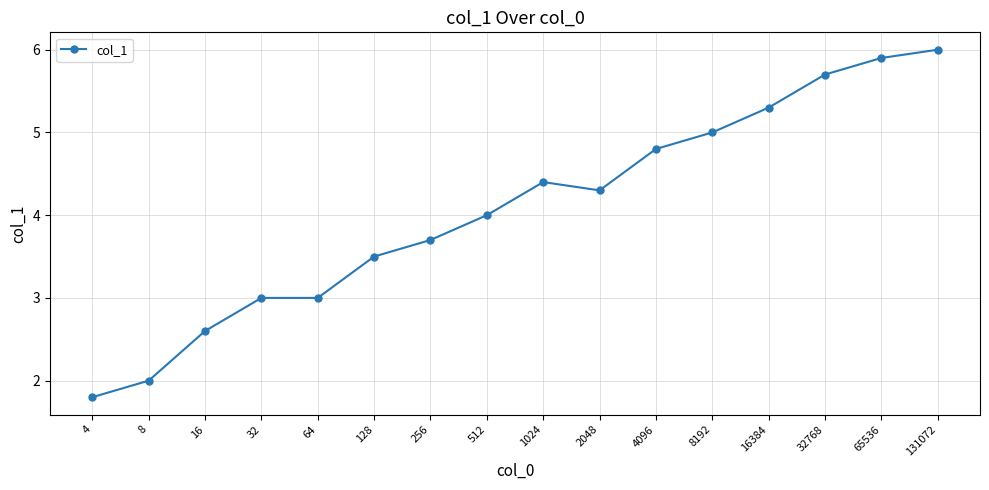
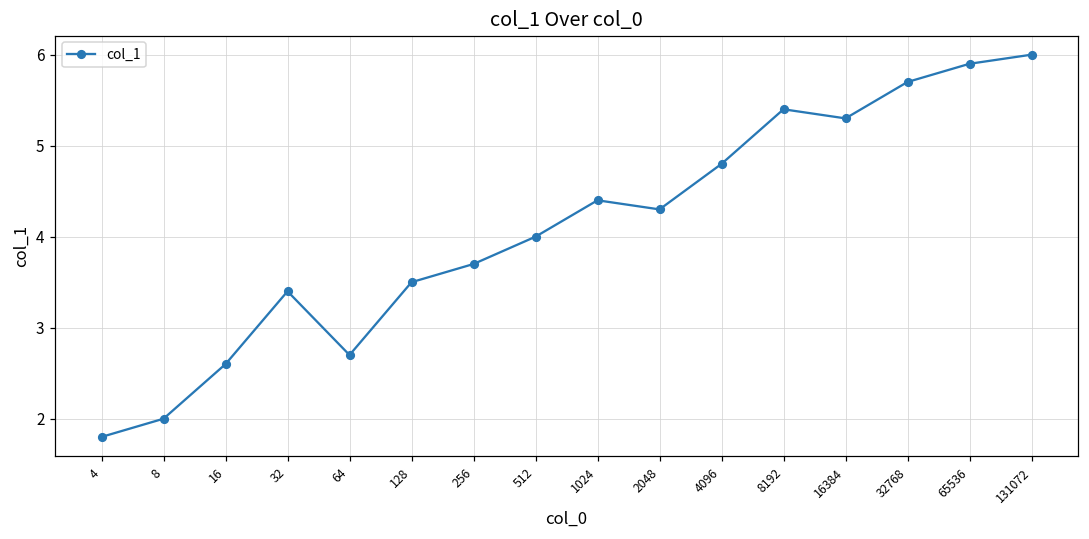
32: 3.0 -> 3.4
64: 3.0 -> 2.7
8192: 5.0 -> 5.4
